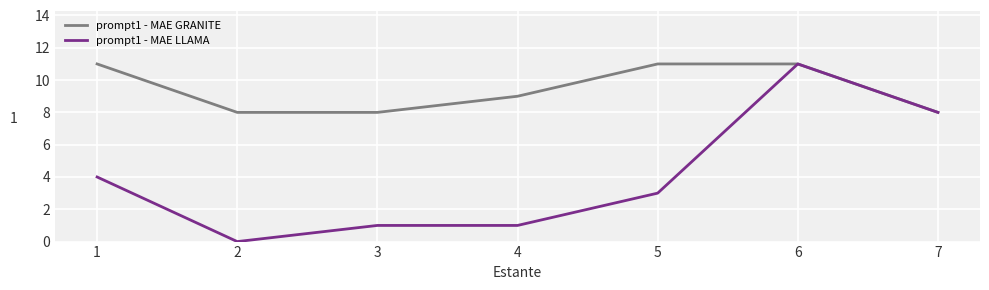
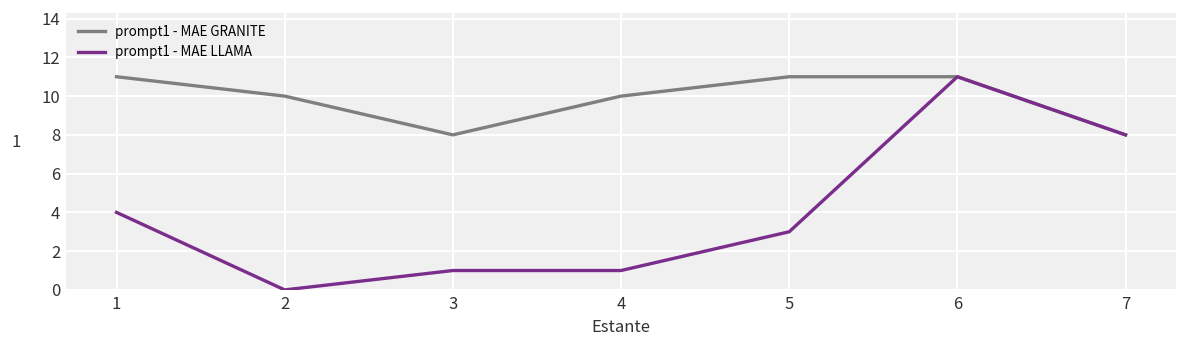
prompt1 - MAE GRANITE, 2: 8 -> 10
prompt1 - MAE GRANITE, 4: 9 -> 10
